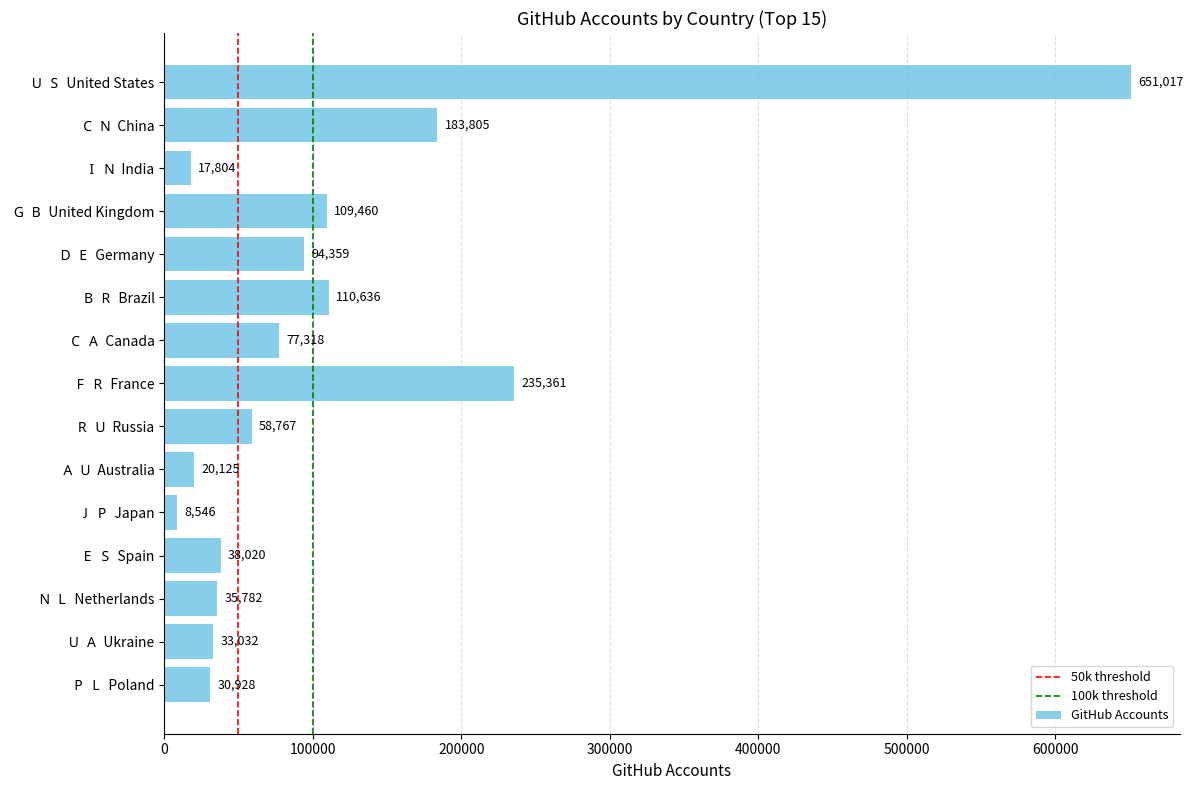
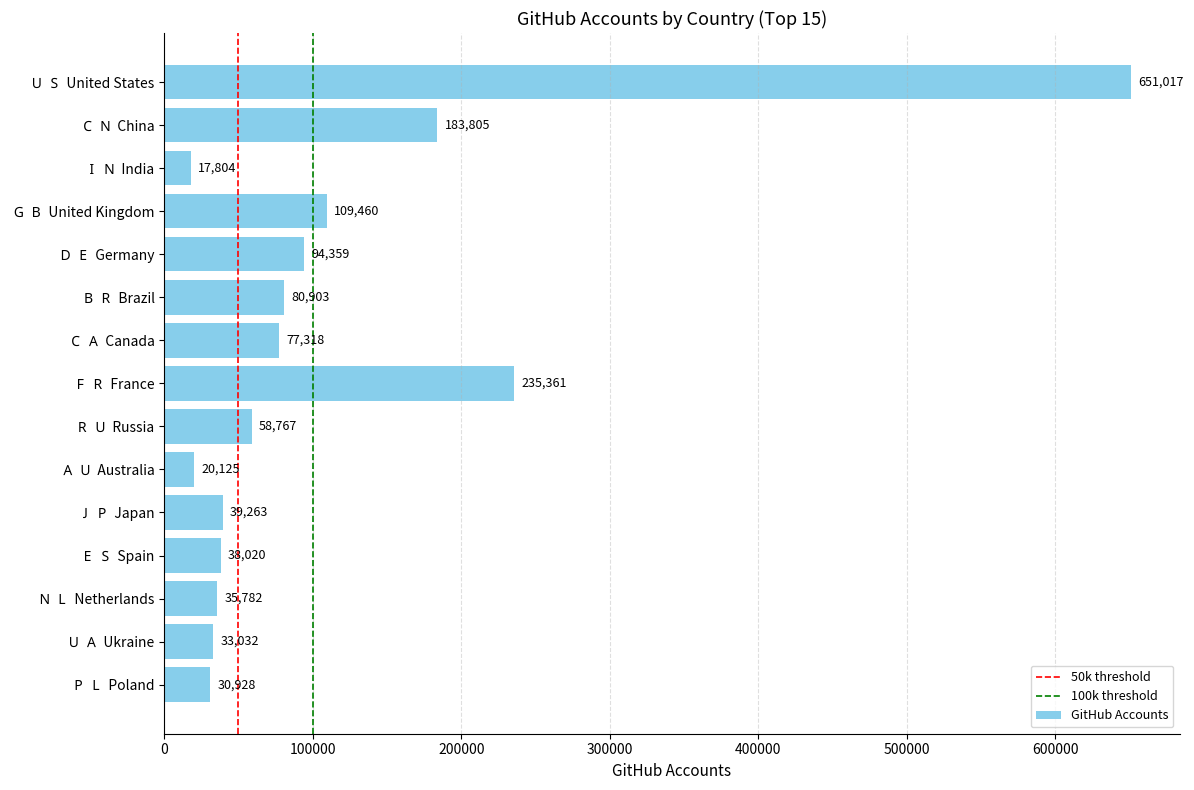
🇧🇷 Brazil: 110,636 -> 80,903
🇯🇵 Japan: 8,546 -> 39,263
